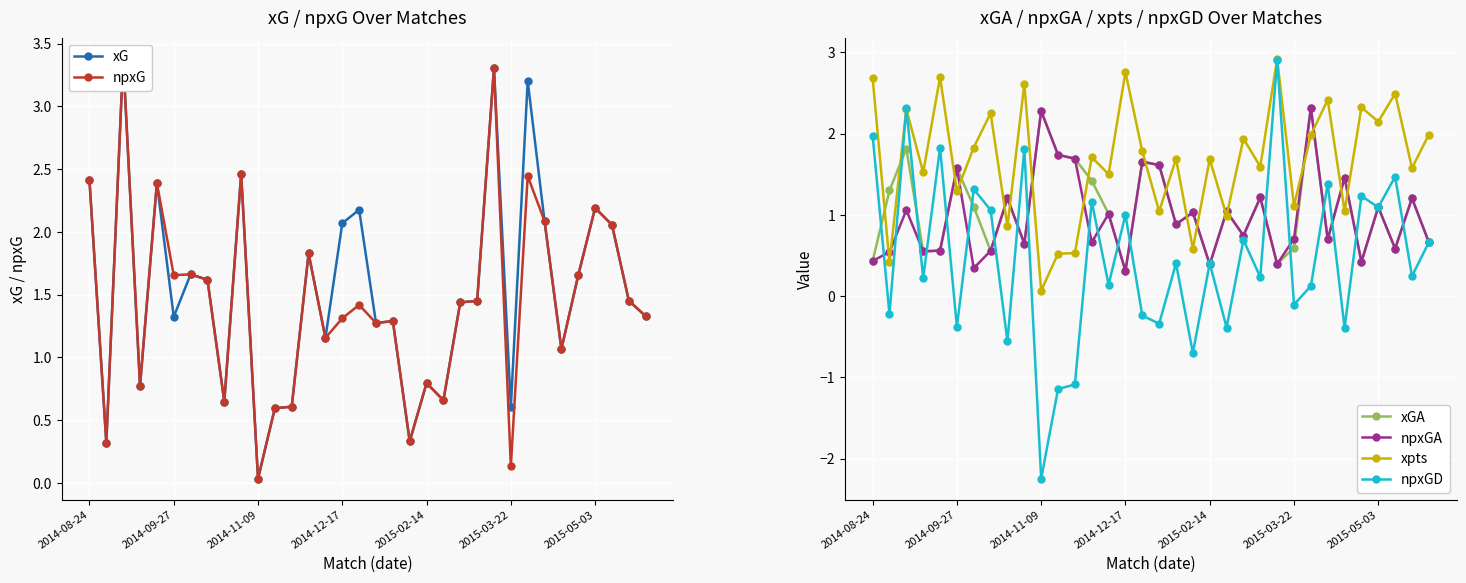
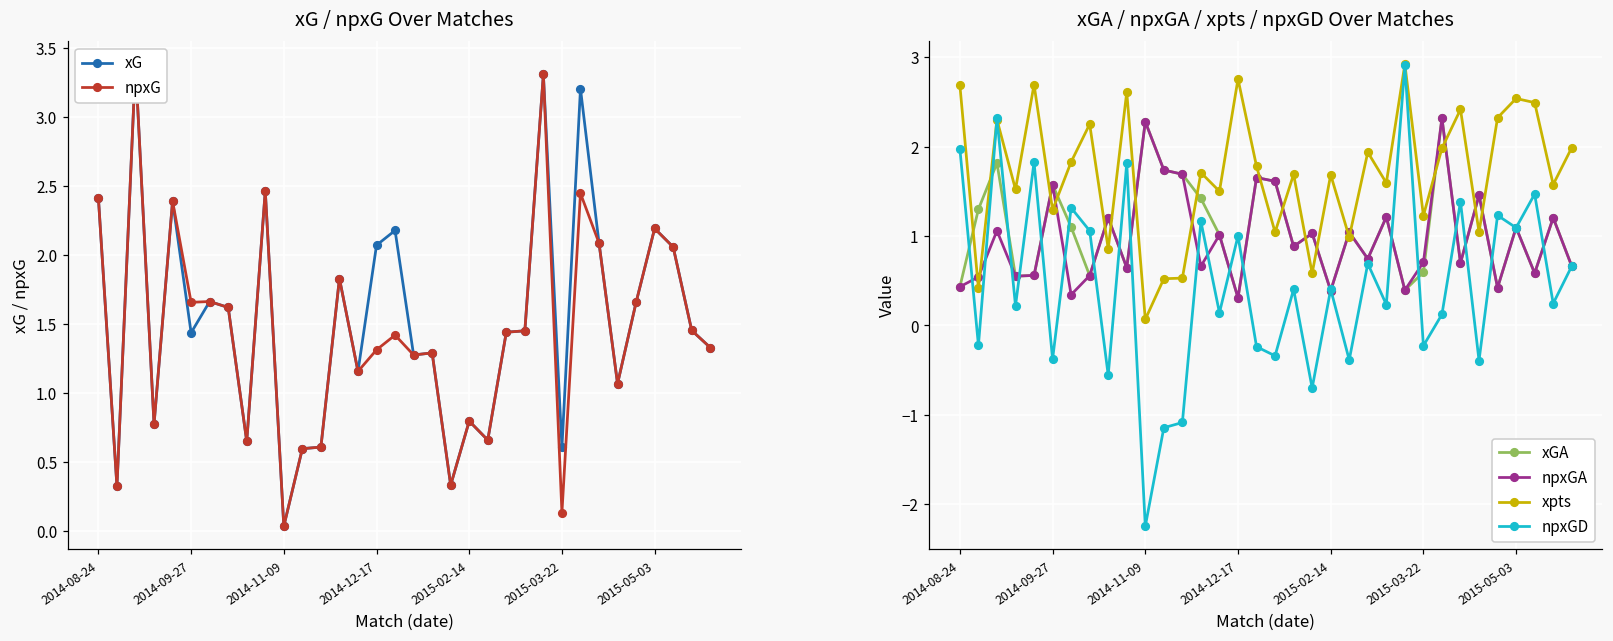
xG / npxG Over Matches, xG, 2014-09-27: 1.32 -> 1.44
xGA / npxGA / xpts / npxGD Over Matches, xpts, 2015-03-22: 1.1 -> 1.2
xGA / npxGA / xpts / npxGD Over Matches, npxGD, 2015-03-22: -0.1 -> -0.2
xGA / npxGA / xpts / npxGD Over Matches, xpts, 2015-05-03: 2.1 -> 2.5
